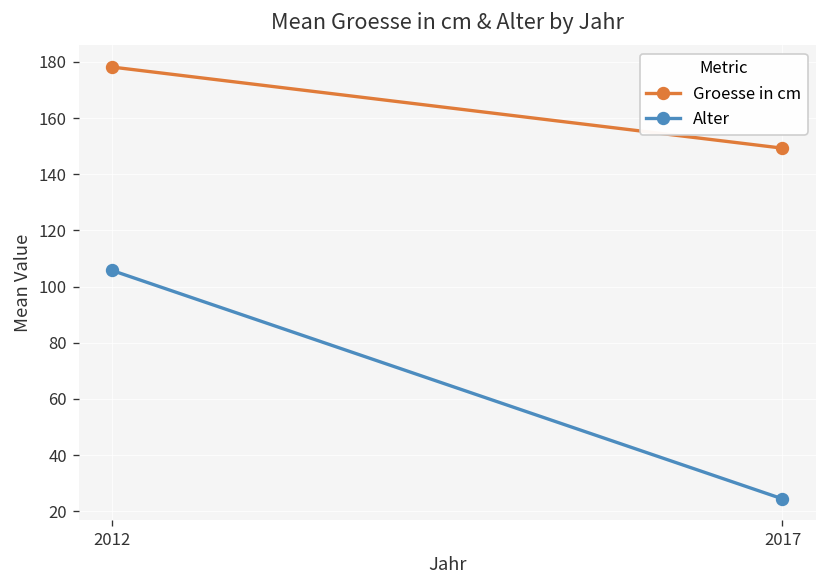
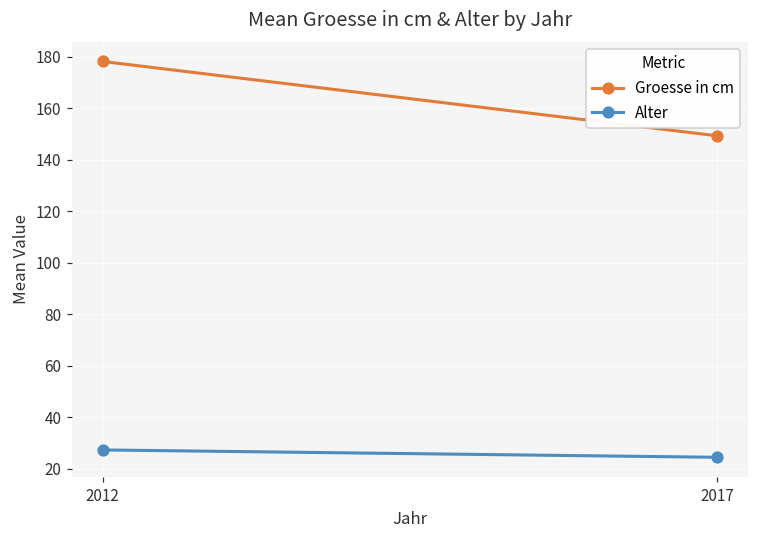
Alter, 2012: 106 -> 27
